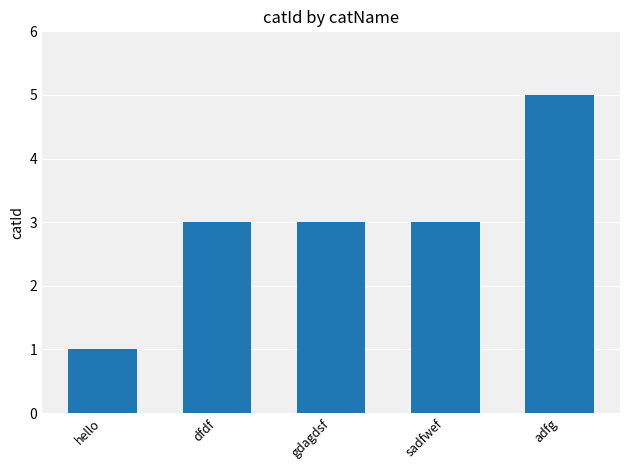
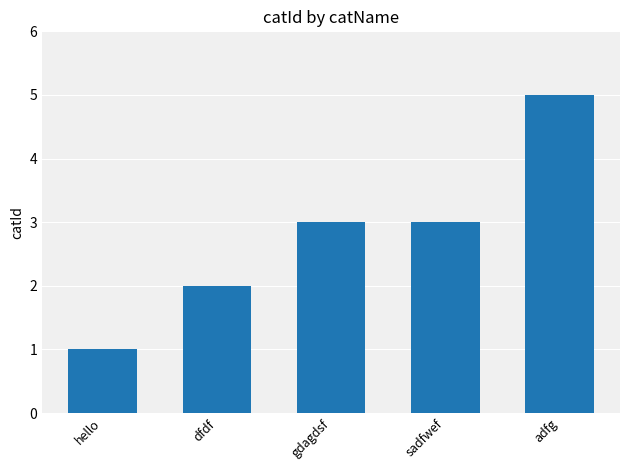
dfdf: 3 -> 2
